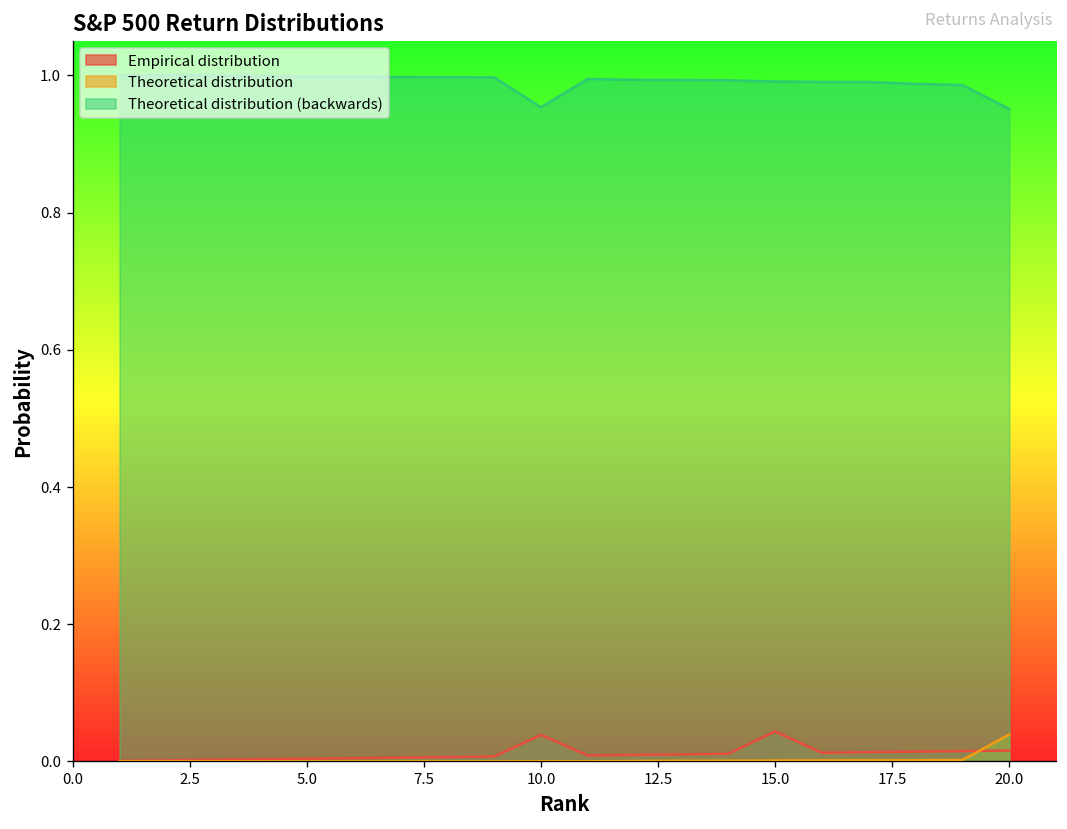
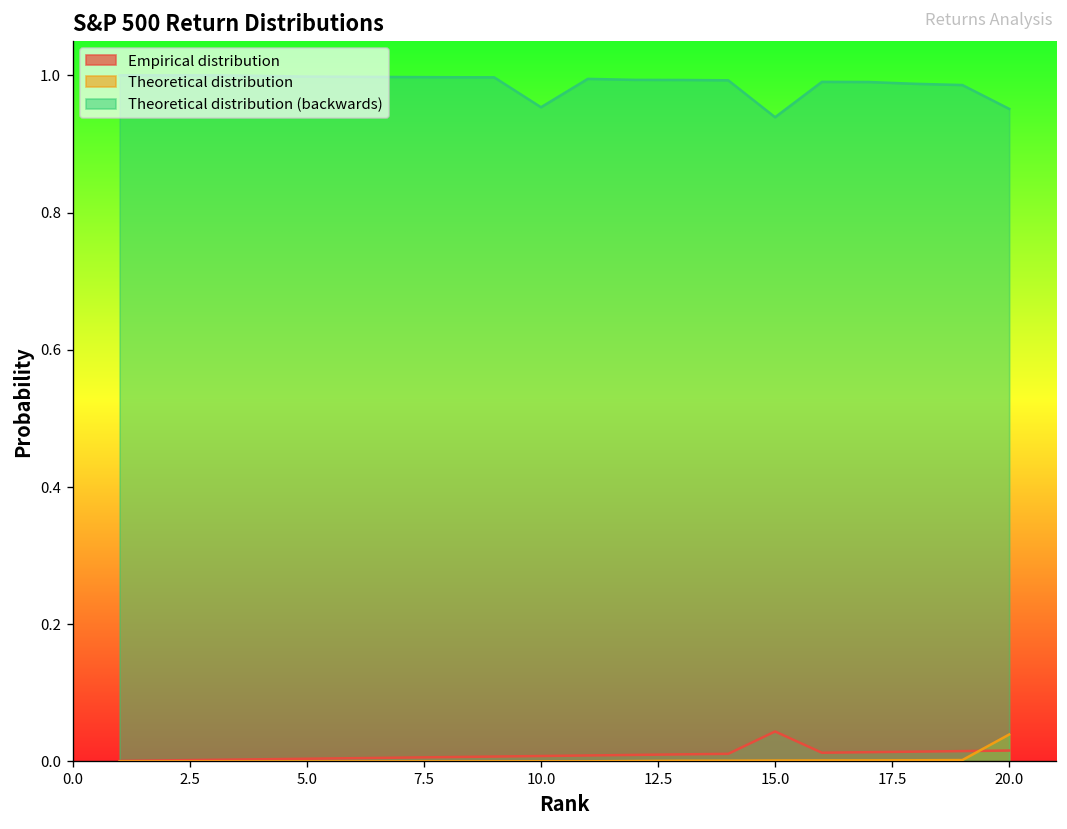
Empirical distribution, 10.0: 0.04 -> 0.01
Theoretical distribution (backwards), 15.0: 0.99 -> 0.94
